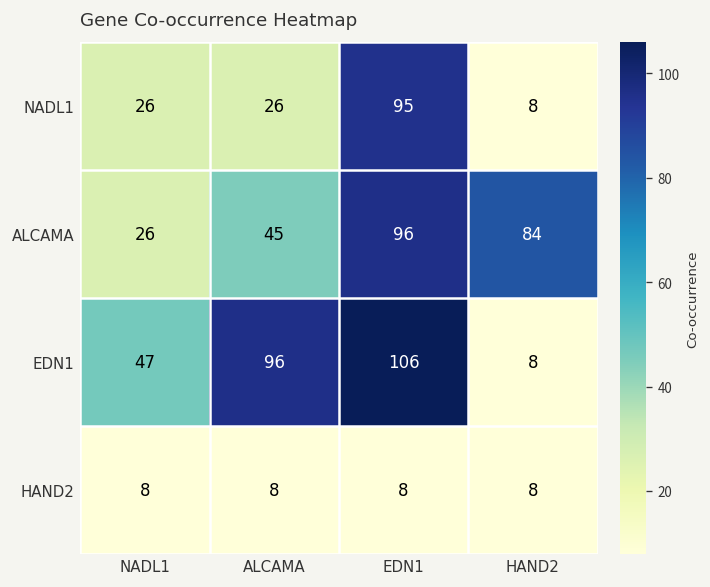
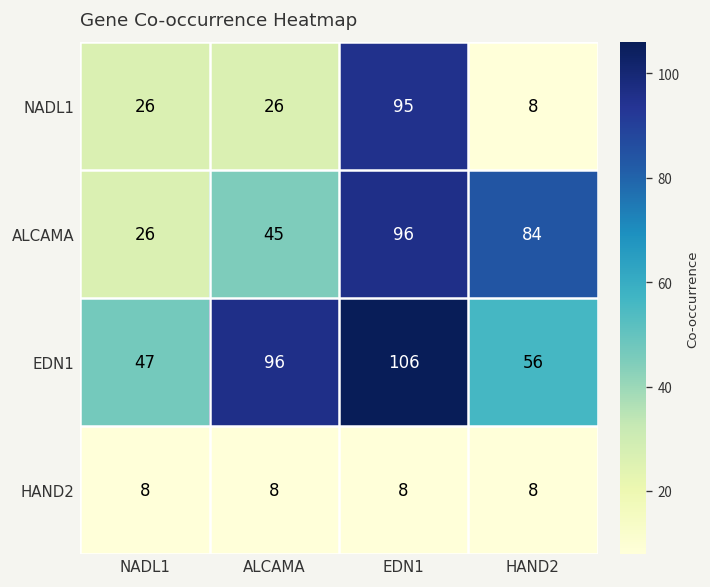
EDN1, HAND2: 8 -> 56
